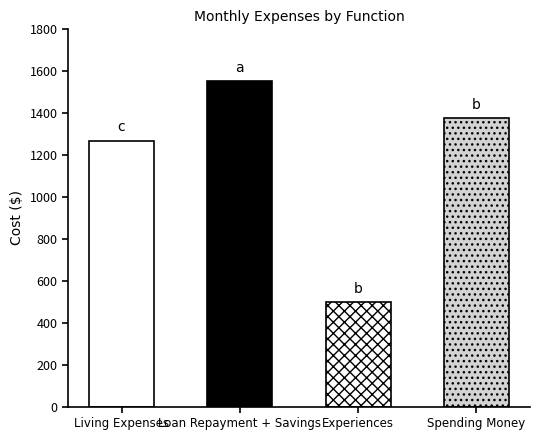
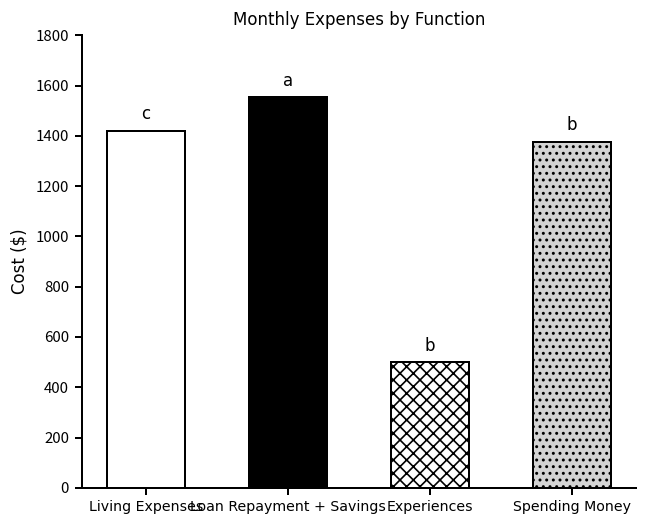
Living Expenses: 1270 -> 1420
